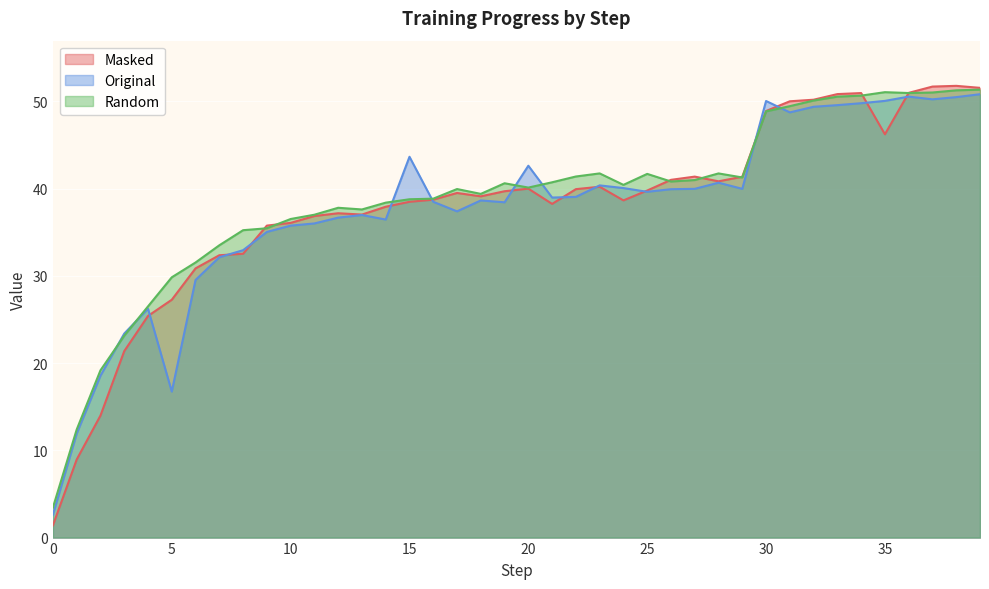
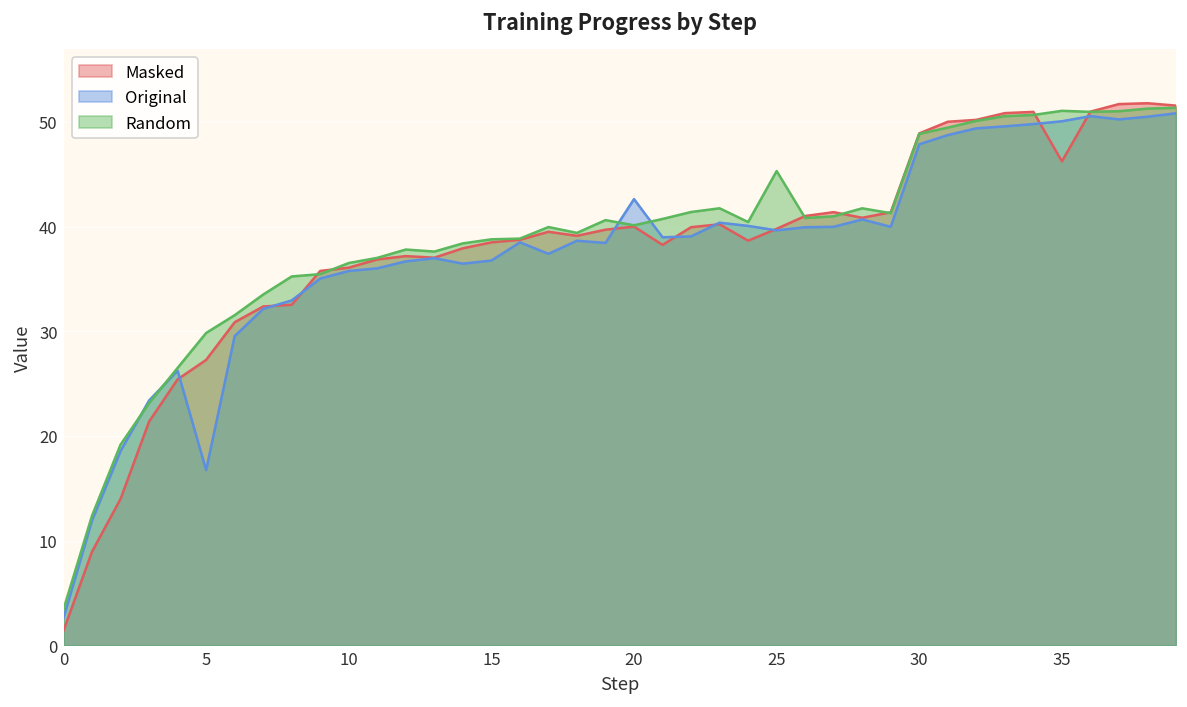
Original, 15: 44 -> 37
Random, 25: 42 -> 45
Original, 30: 50 -> 48
